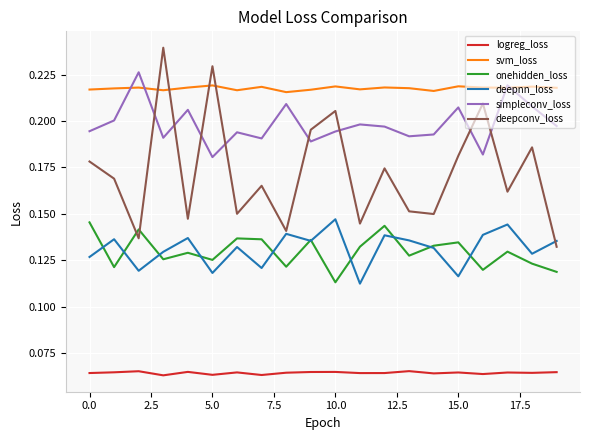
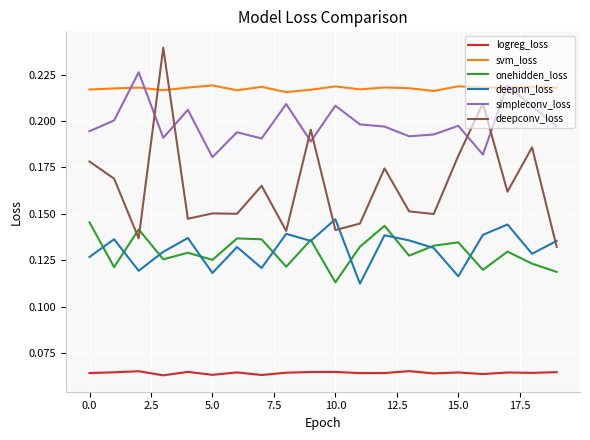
deepconv_loss, 5.0: 0.229 -> 0.150
simpleconv_loss, 10.0: 0.194 -> 0.208
deepconv_loss, 10.0: 0.205 -> 0.141
simpleconv_loss, 15.0: 0.207 -> 0.197
